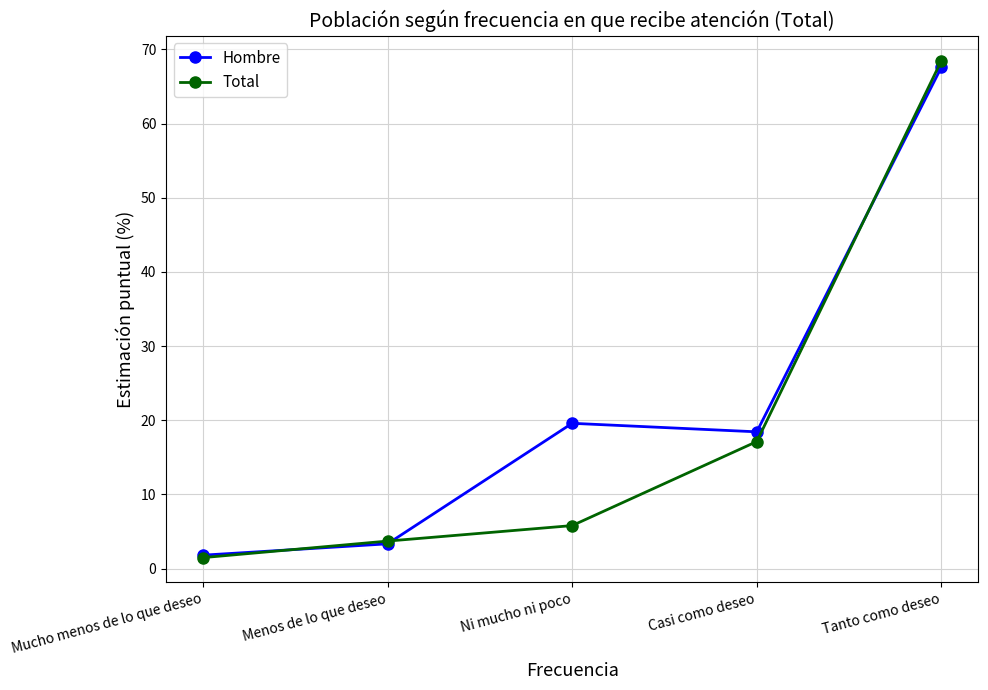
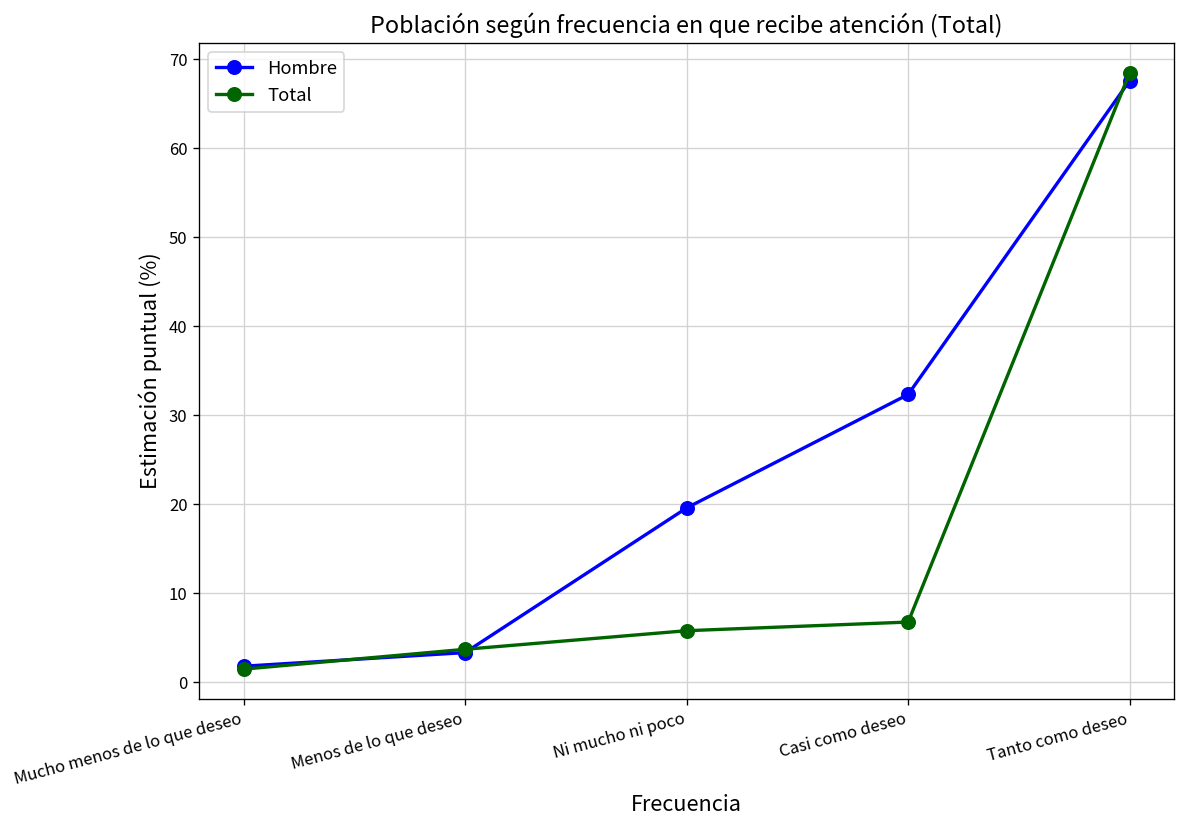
Hombre, Casi como deseo: 18 -> 32
Total, Casi como deseo: 17 -> 7
